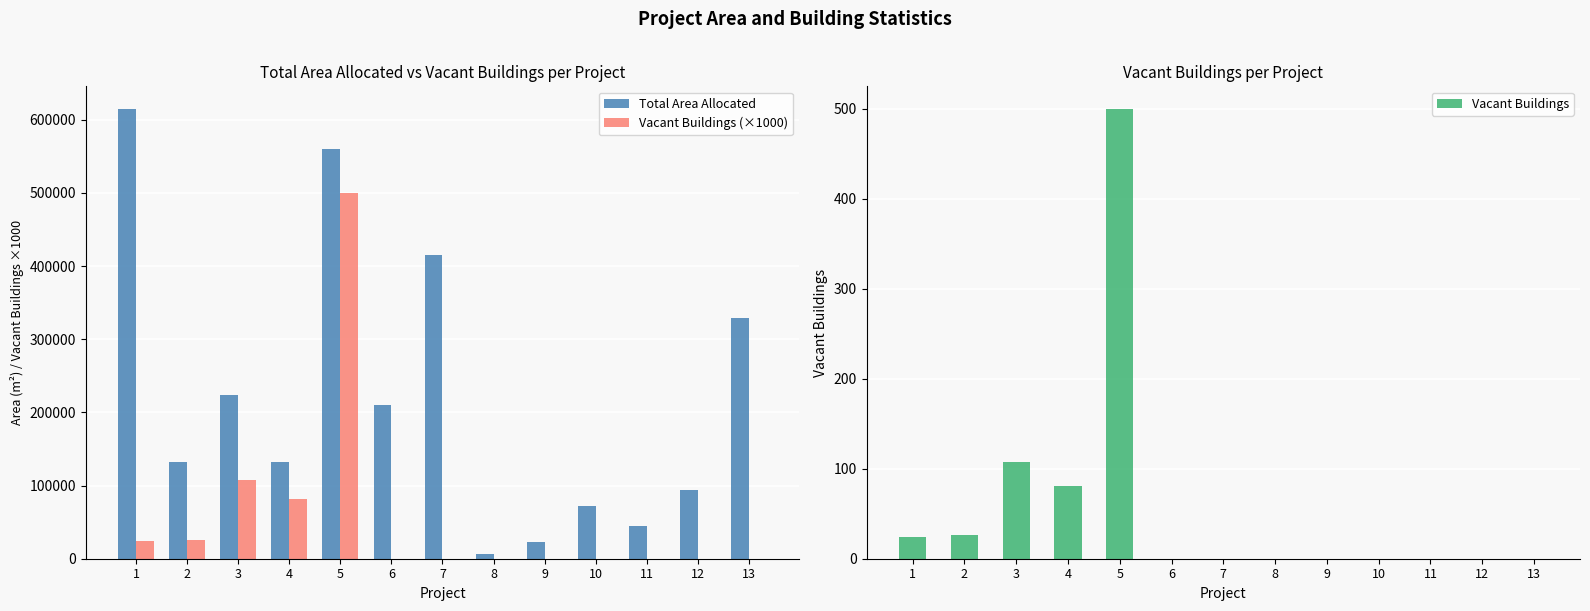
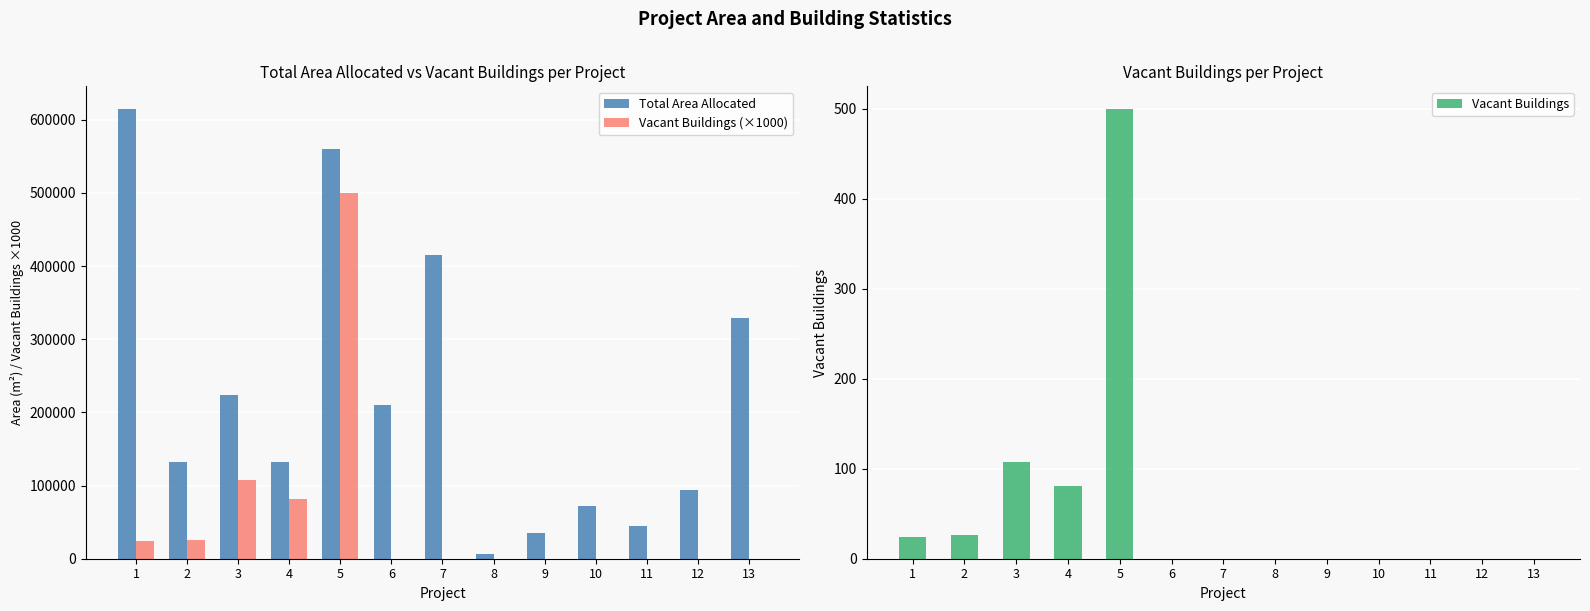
Total Area Allocated vs Vacant Buildings per Project, Total Area Allocated, 9: 20000 -> 30000
